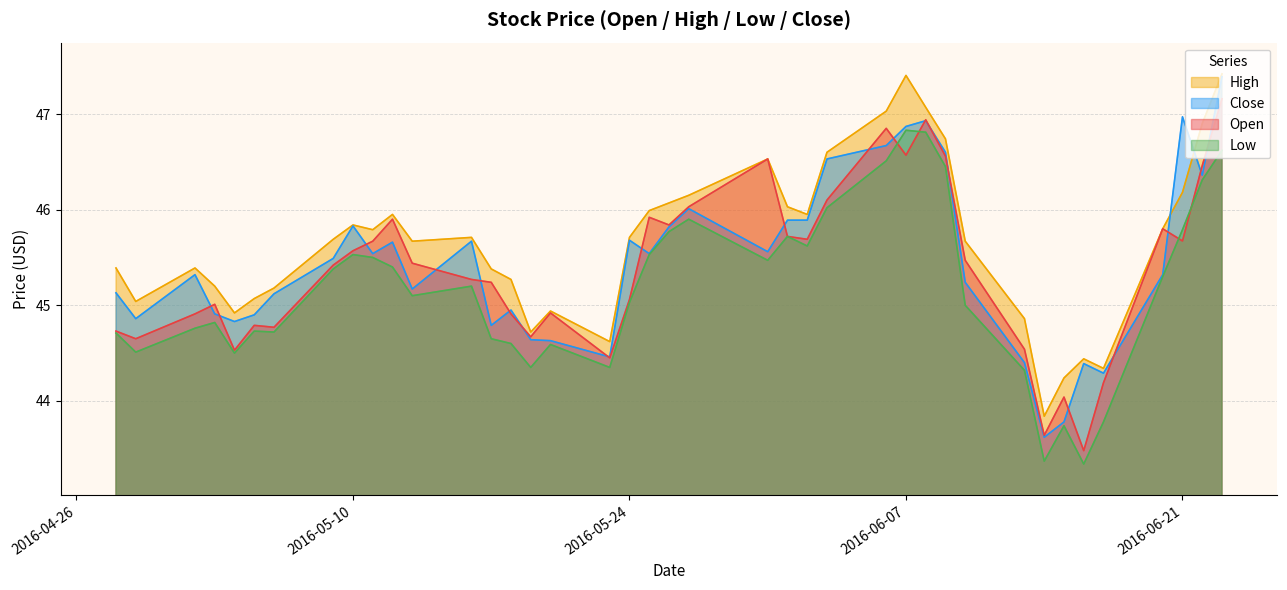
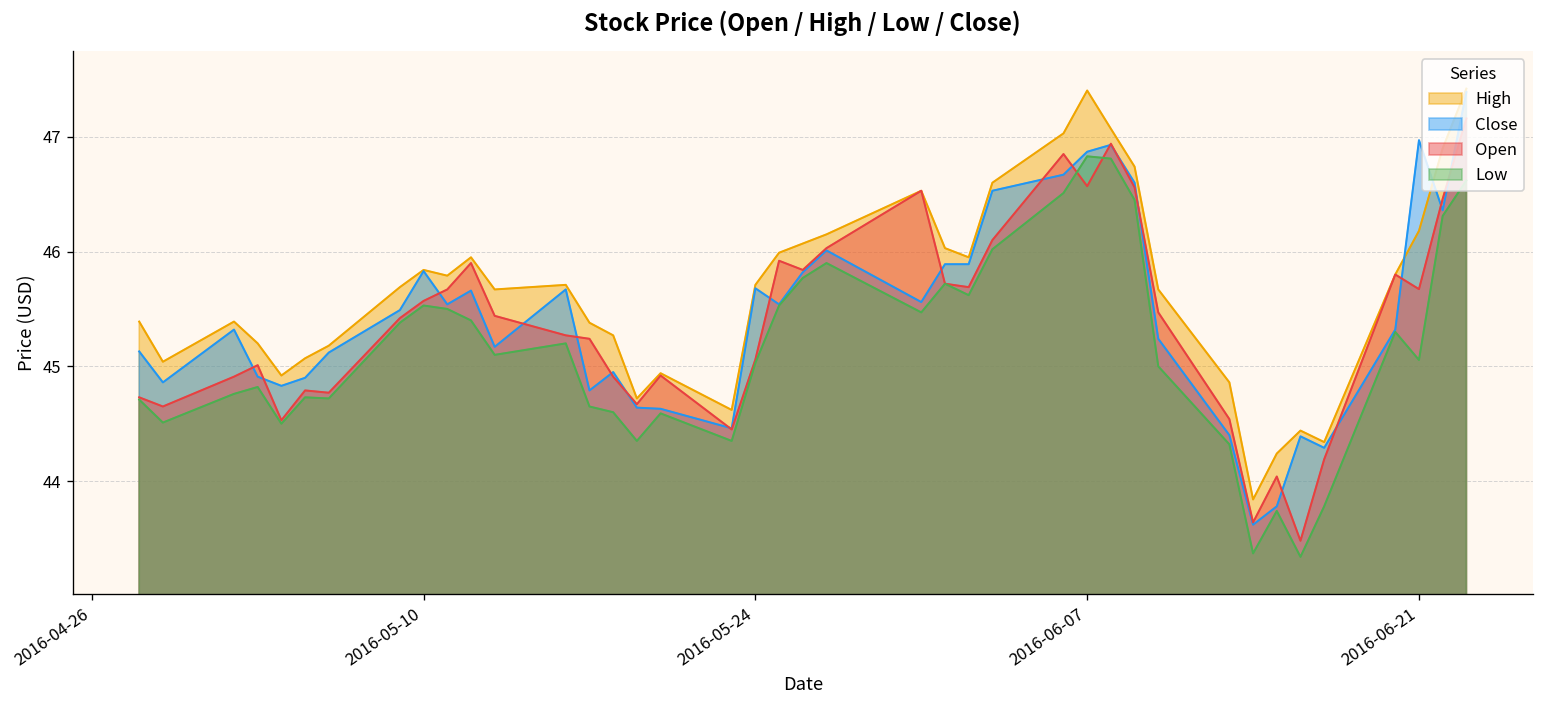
Low, 2016-06-21: 45.8 -> 45.1
